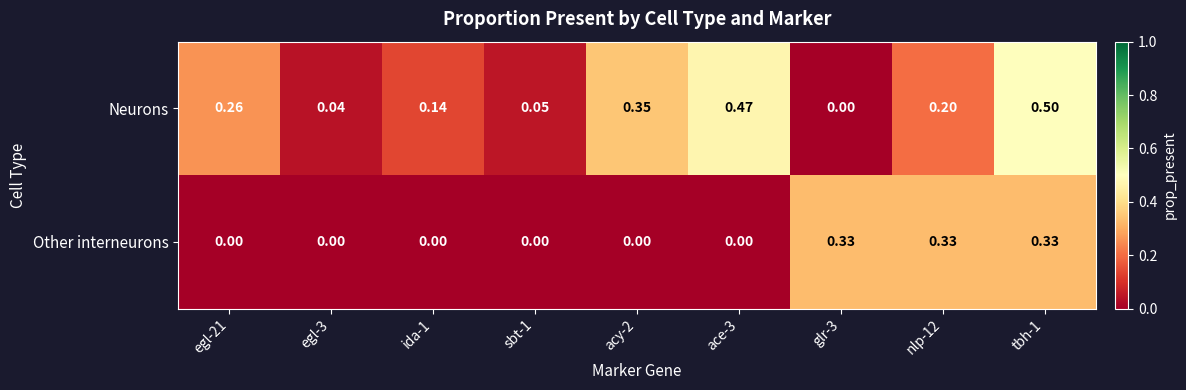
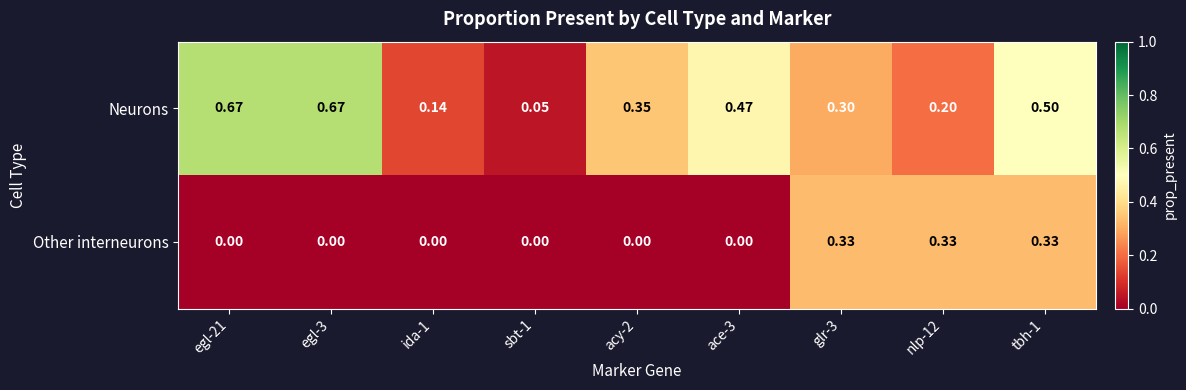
Neurons, egl-21: 0.26 -> 0.67
Neurons, egl-3: 0.04 -> 0.67
Neurons, glr-3: 0.00 -> 0.30
